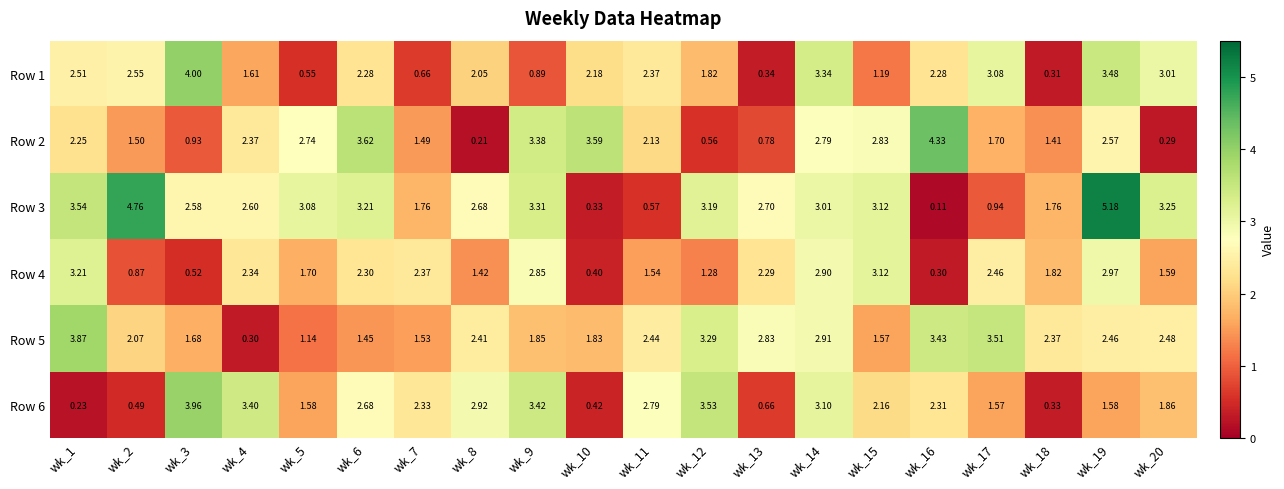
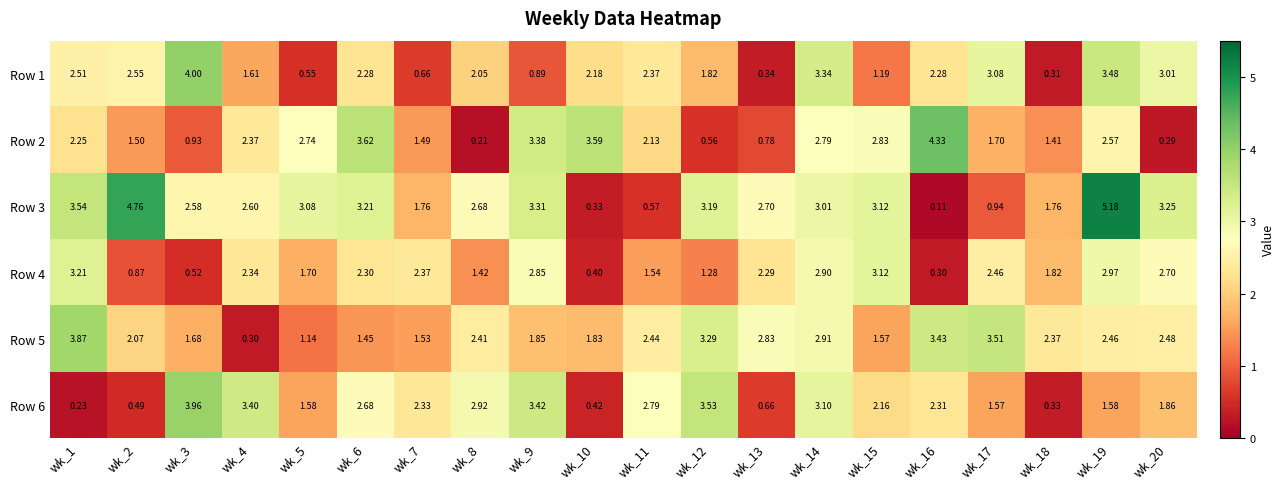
Row 4, wk_20: 1.59 -> 2.70
